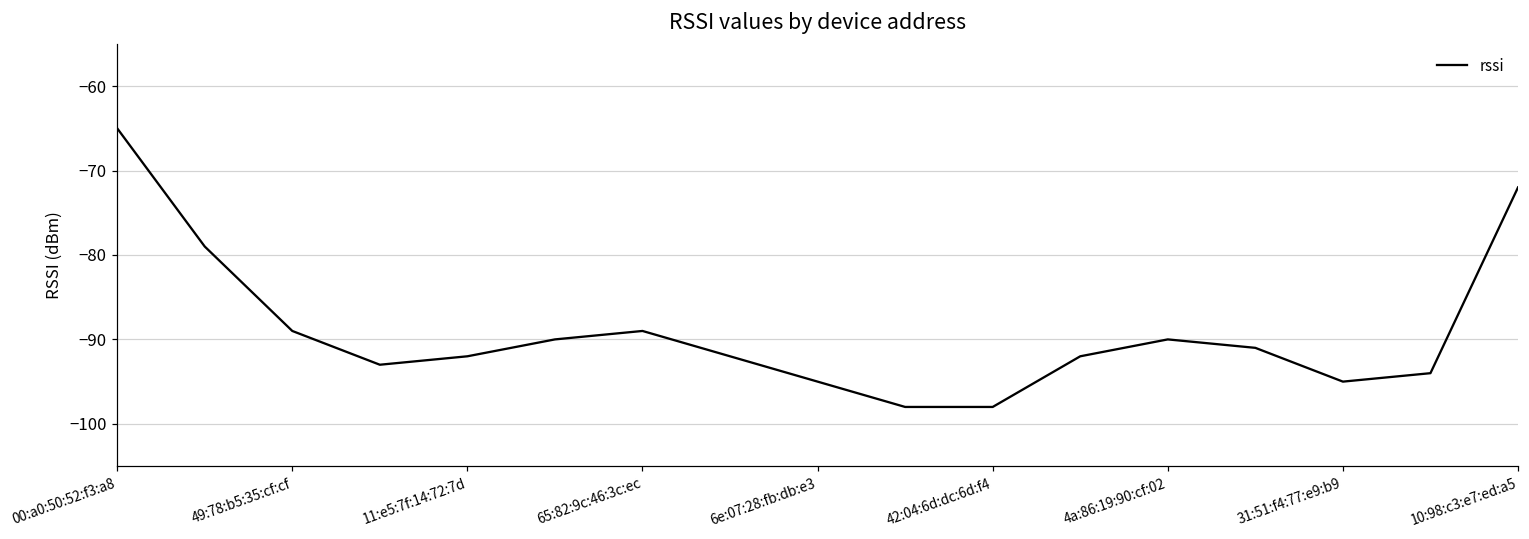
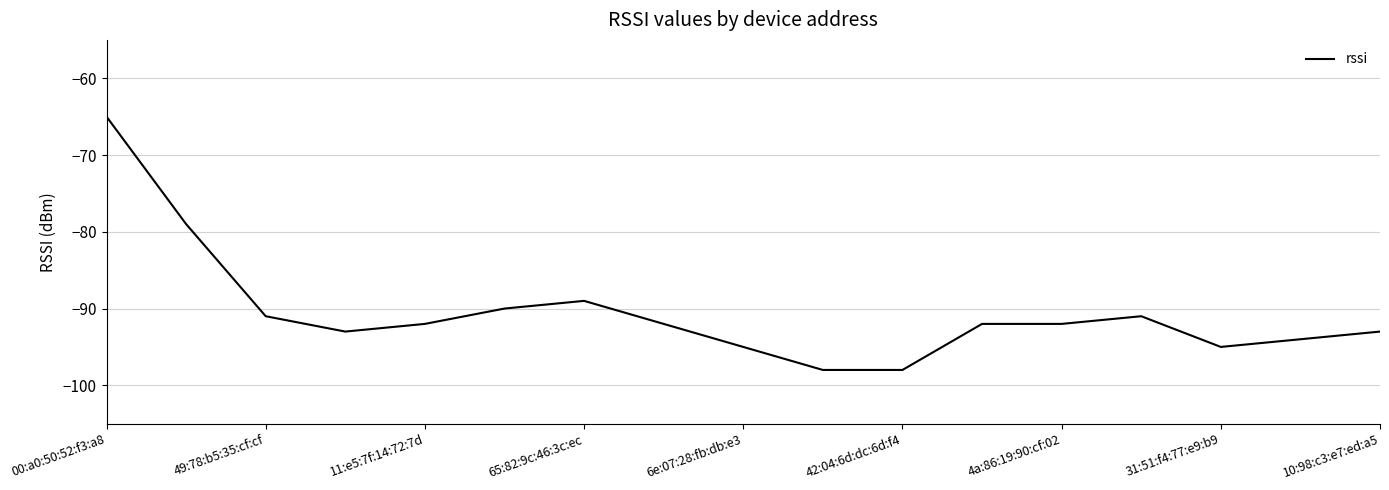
49:78:b5:35:cf:cf: -89 -> -91
4a:86:19:90:cf:02: -90 -> -92
10:98:c3:e7:ed:a5: -72 -> -93
